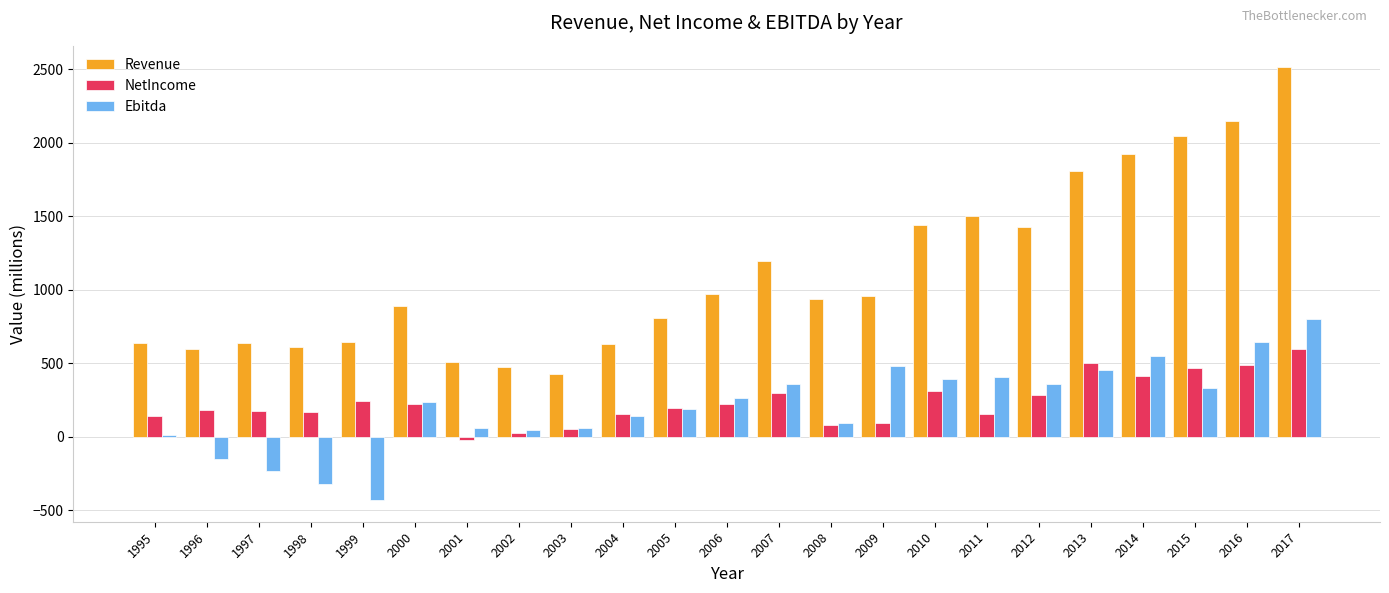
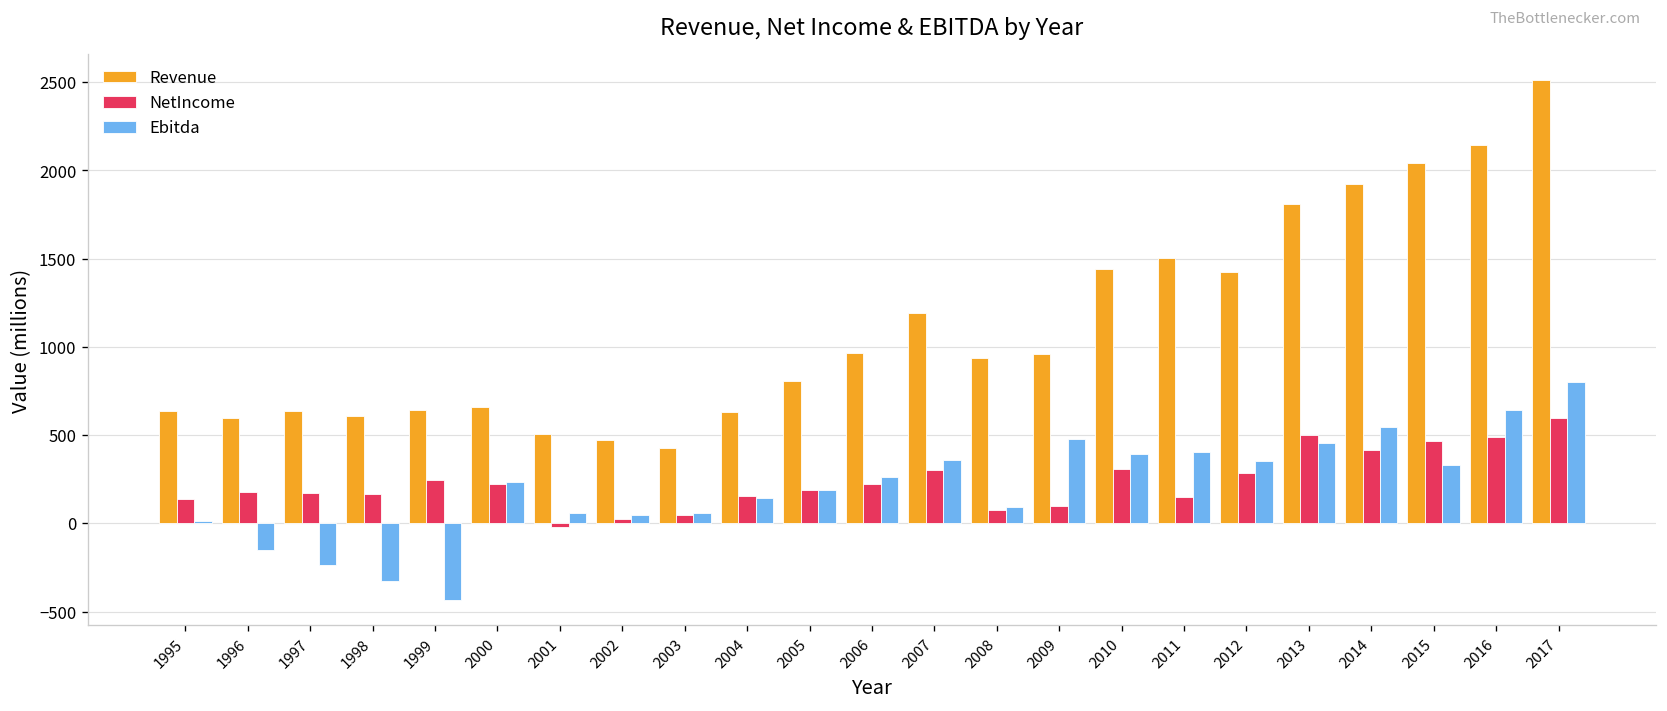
Revenue, 2000: 890 -> 660
